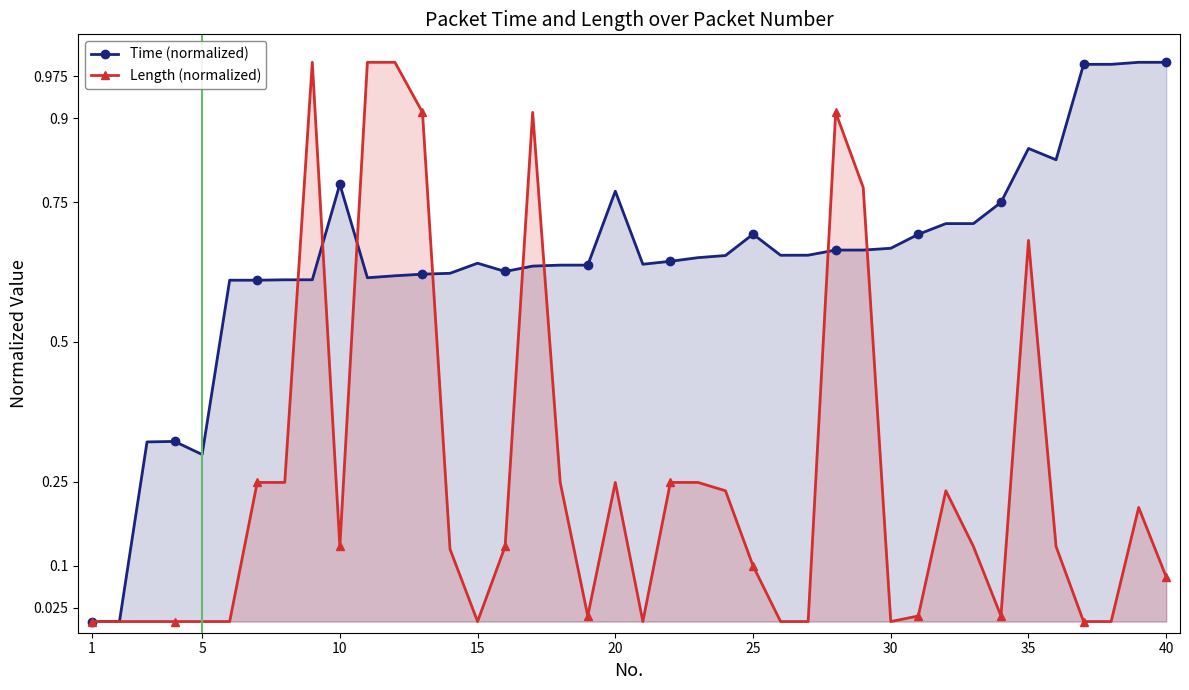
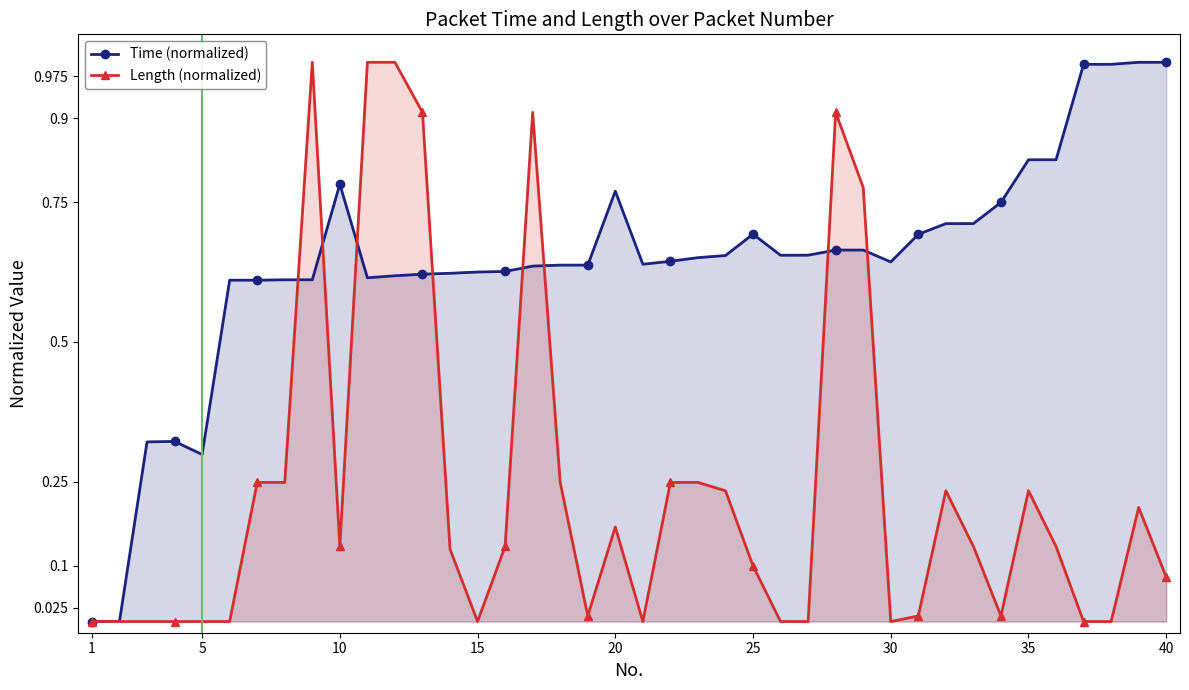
Time (normalized), 15: 0.64 -> 0.62
Length (normalized), 20: 0.25 -> 0.17
Time (normalized), 30: 0.67 -> 0.64
Time (normalized), 35: 0.85 -> 0.83
Length (normalized), 35: 0.68 -> 0.23
